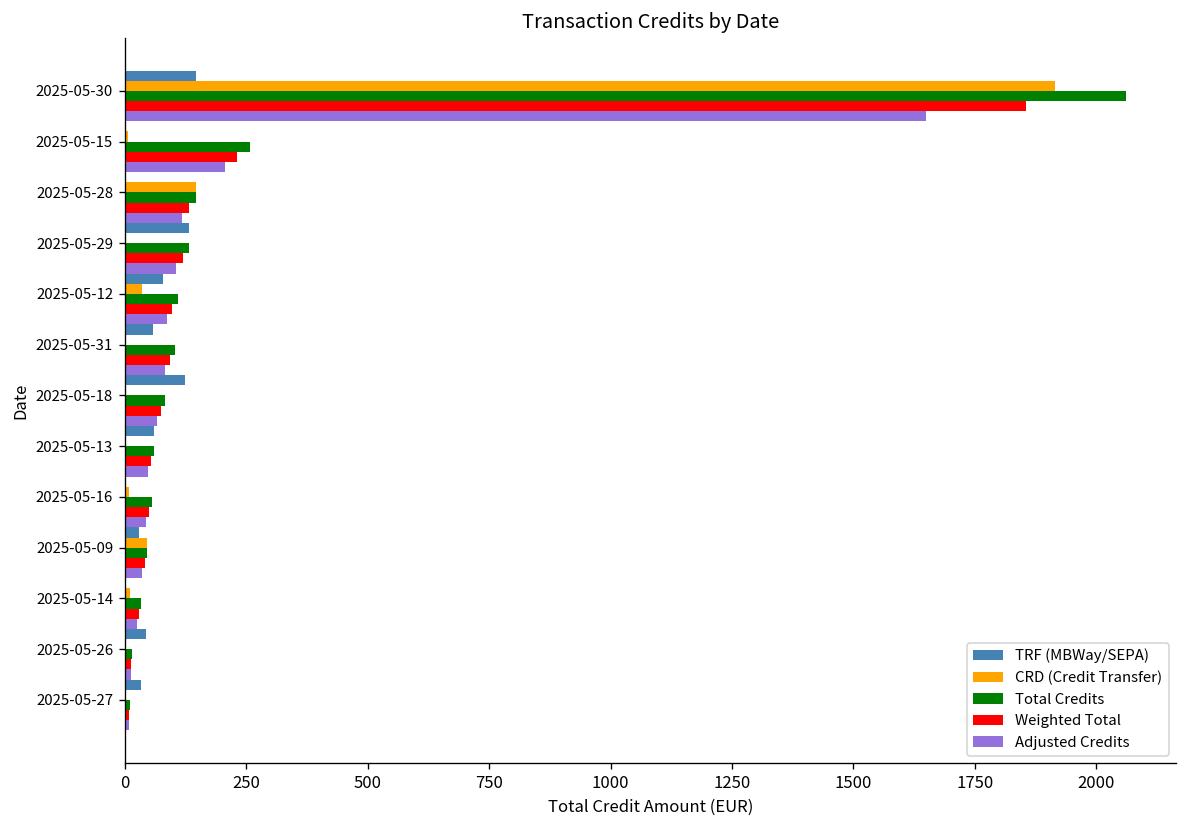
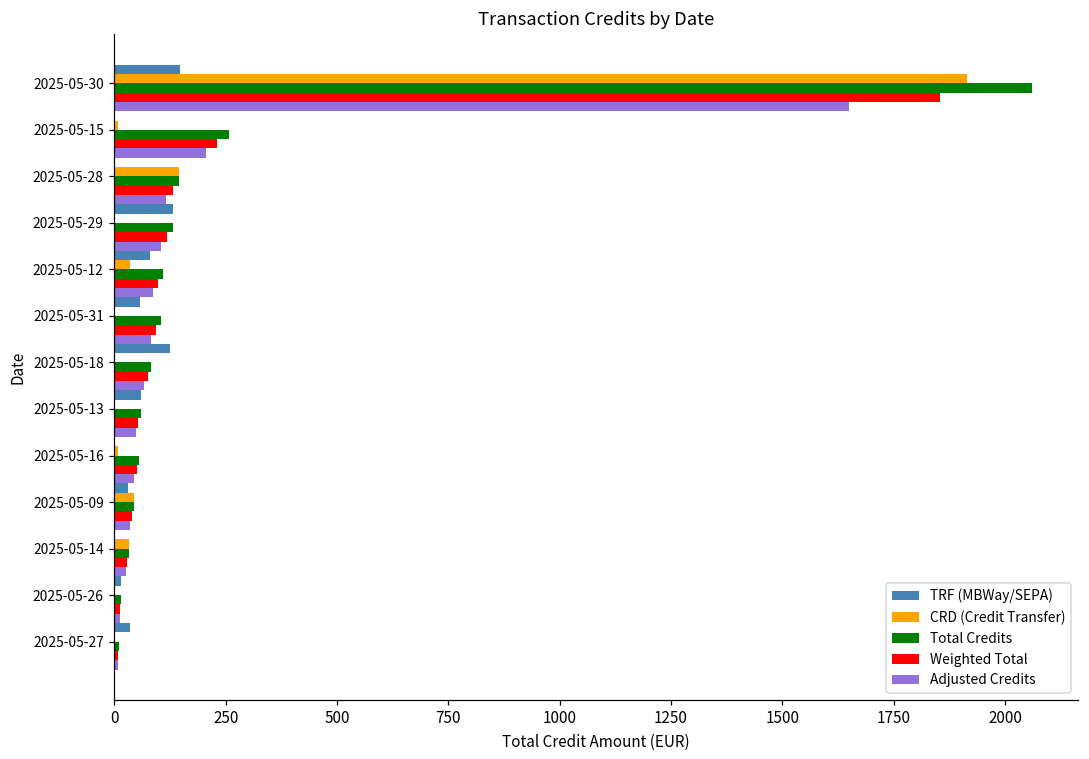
CRD (Credit Transfer), 2025-05-14: 10 -> 30
TRF (MBWay/SEPA), 2025-05-26: 40 -> 10
